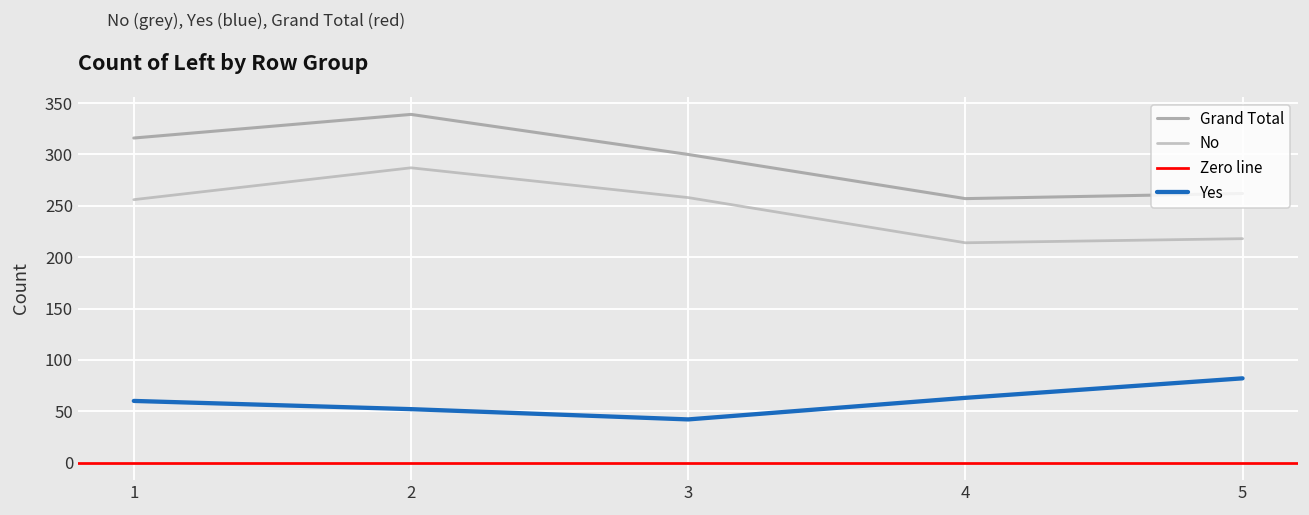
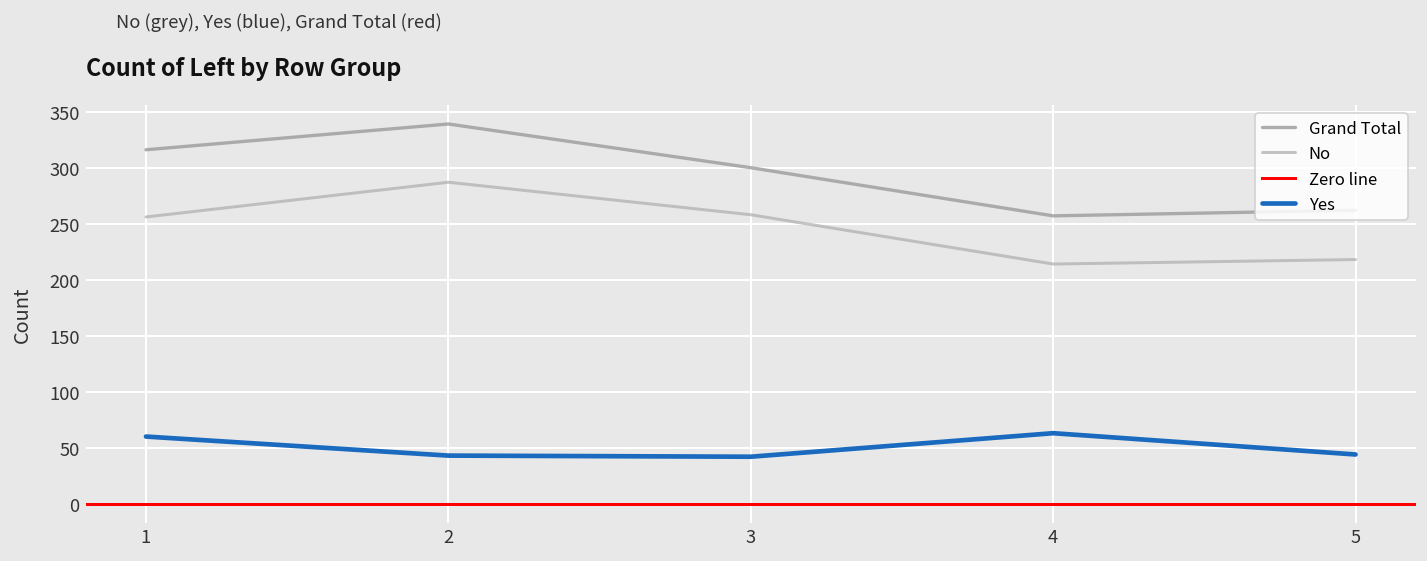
Yes, 2: 50 -> 40
Yes, 5: 80 -> 40
